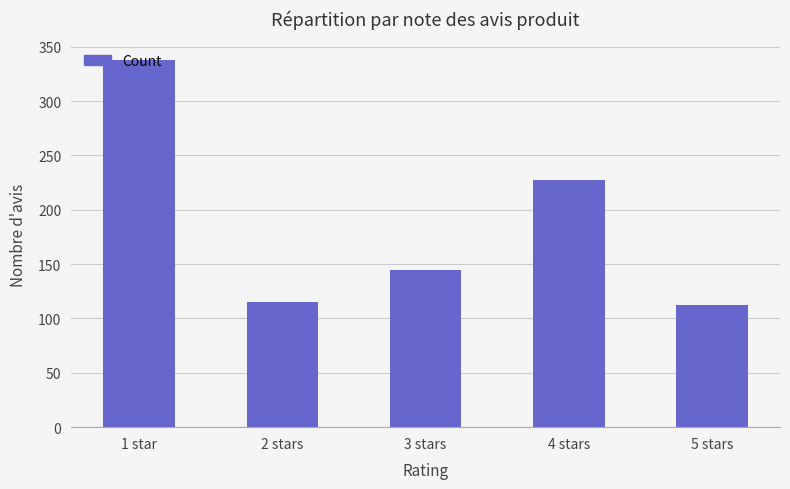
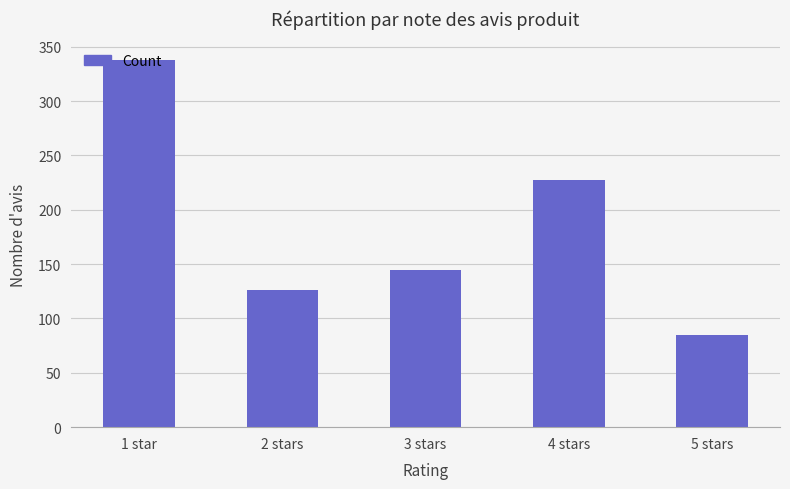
2 stars: 115 -> 126
5 stars: 112 -> 85
